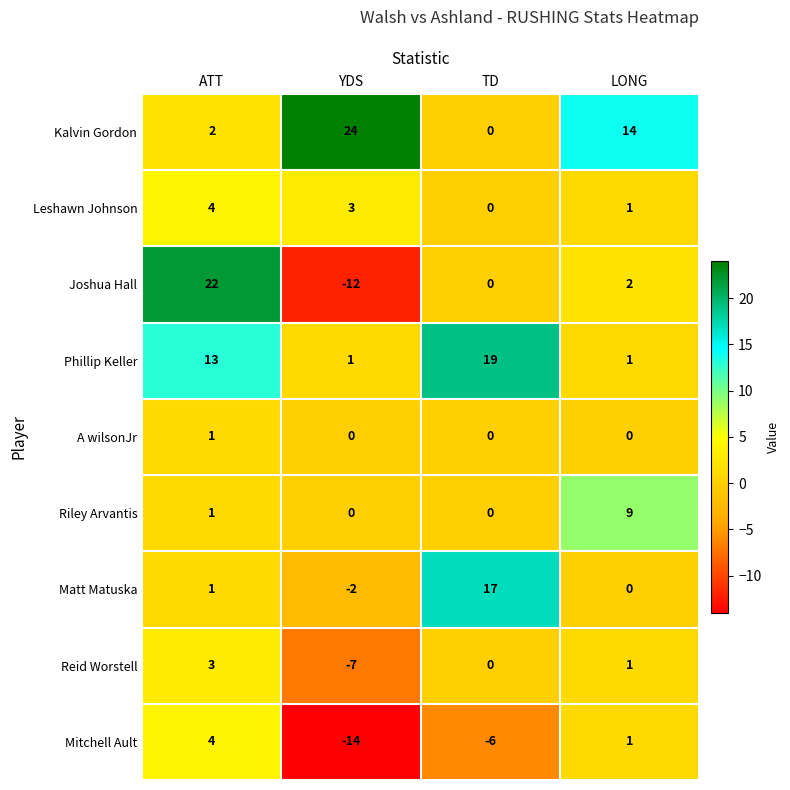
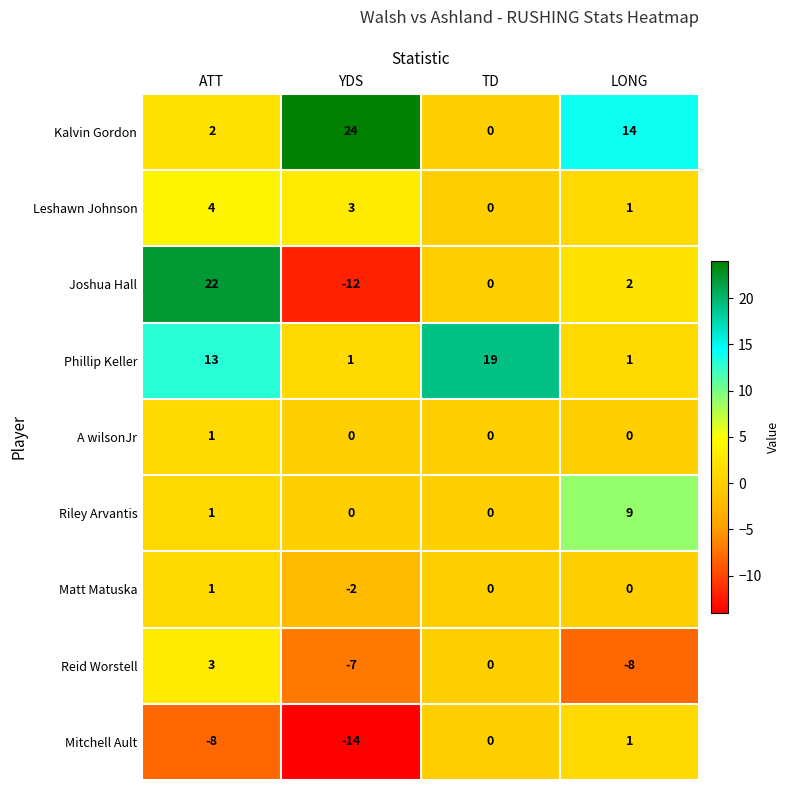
Matt Matuska, TD: 17 -> 0
Reid Worstell, LONG: 1 -> -8
Mitchell Ault, ATT: 4 -> -8
Mitchell Ault, TD: -6 -> 0
